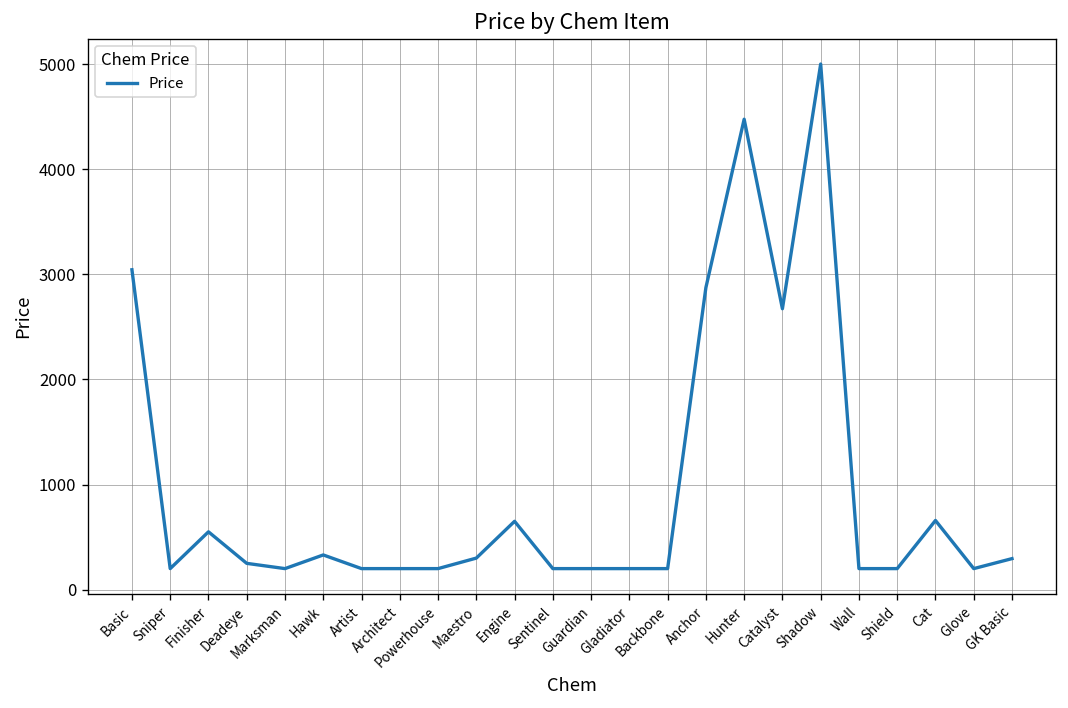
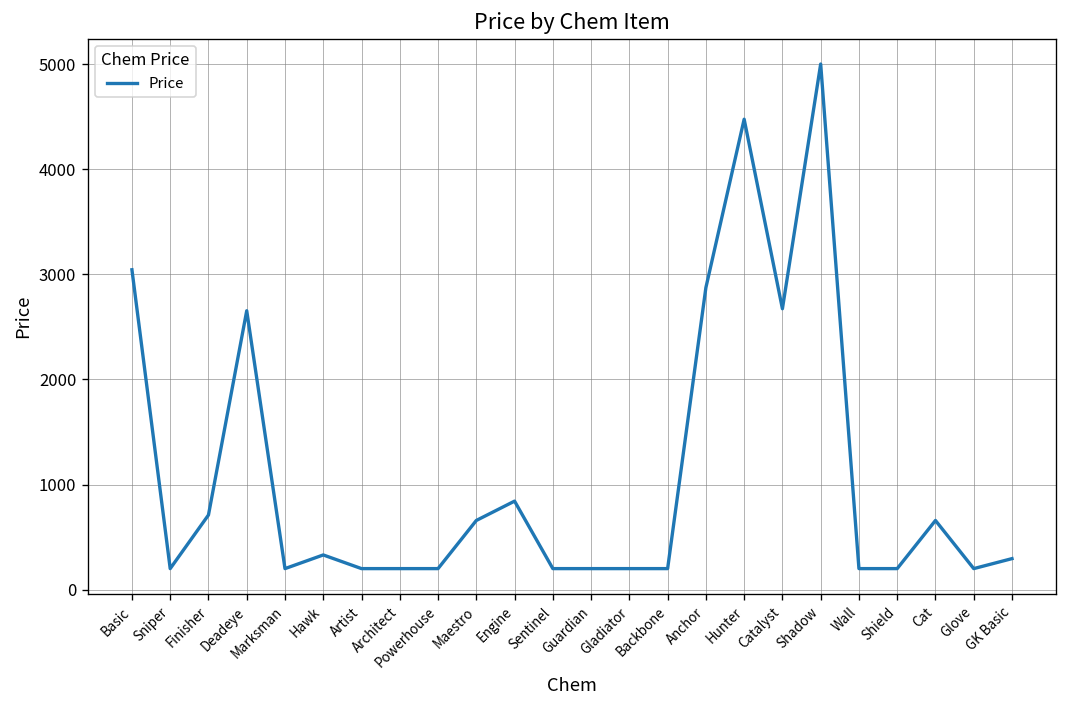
Finisher: 600 -> 700
Deadeye: 300 -> 2700
Maestro: 300 -> 700
Engine: 700 -> 800
